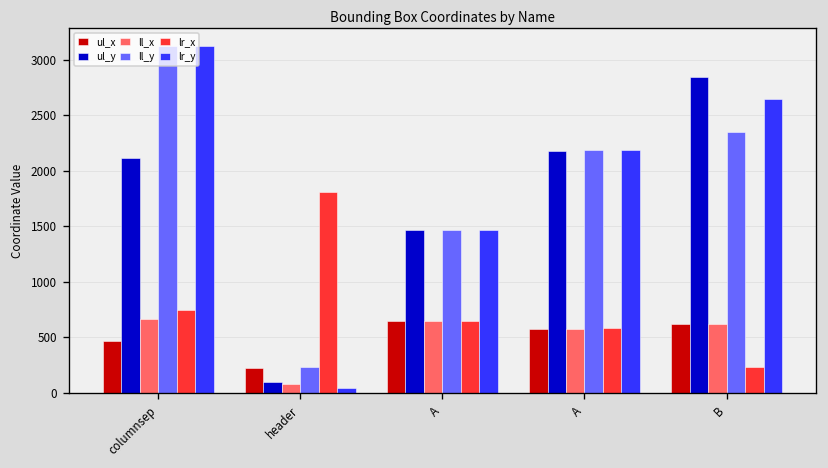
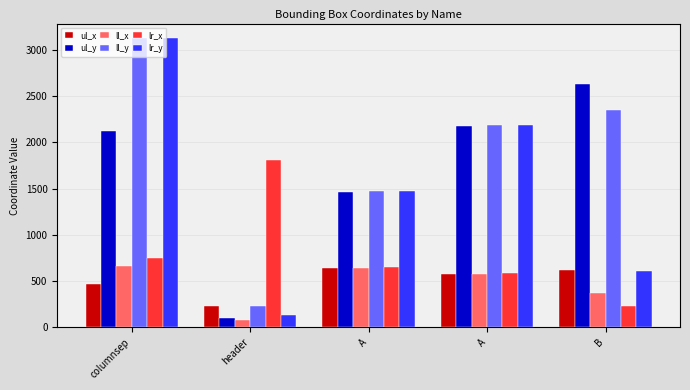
lr_y, header: 0 -> 100
ul_y, B: 2800 -> 2600
ll_x, B: 600 -> 400
lr_y, B: 2600 -> 600
